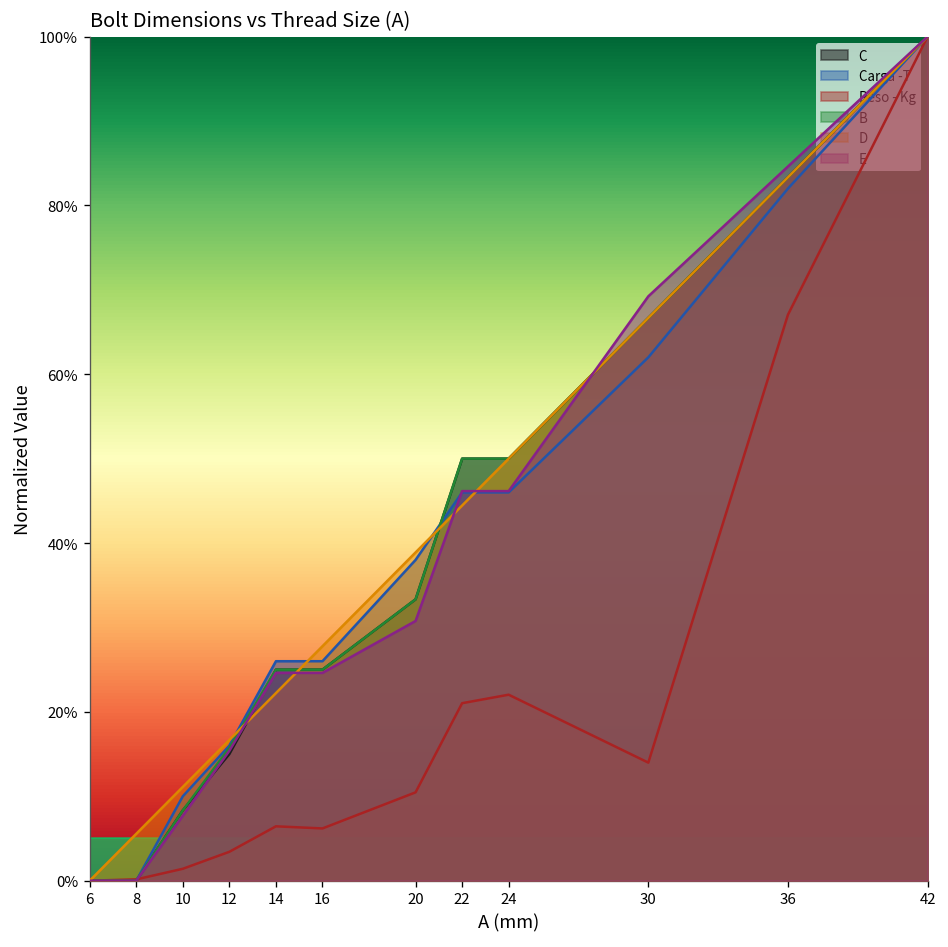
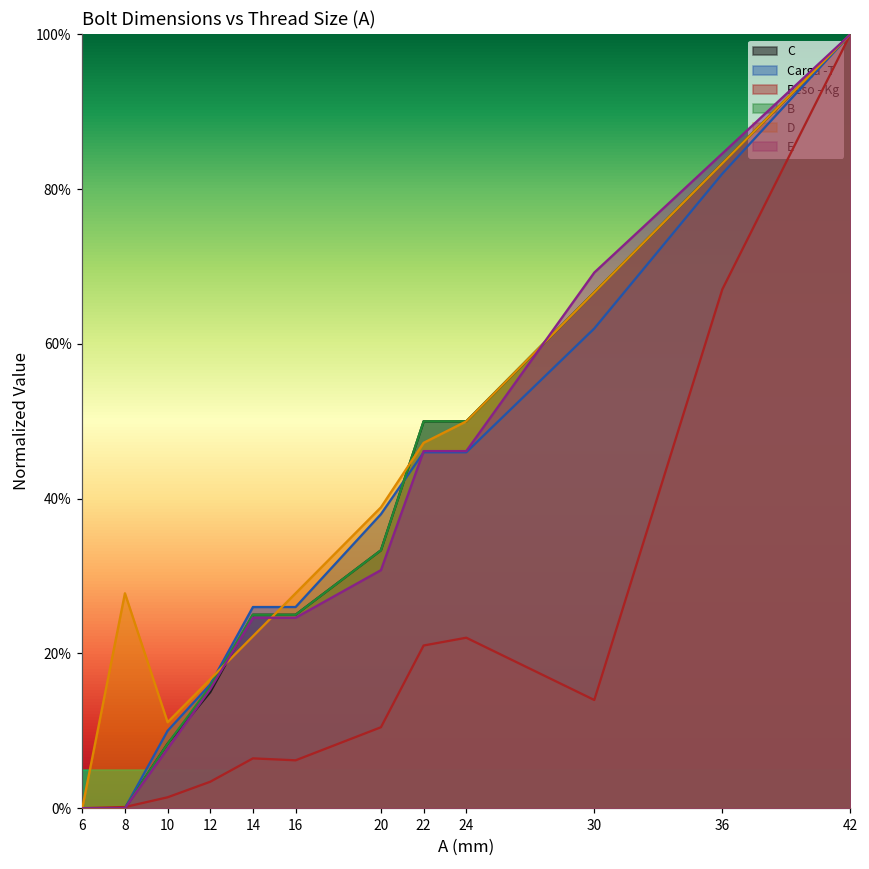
D, 8: 6% -> 28%
D, 22: 44% -> 47%
